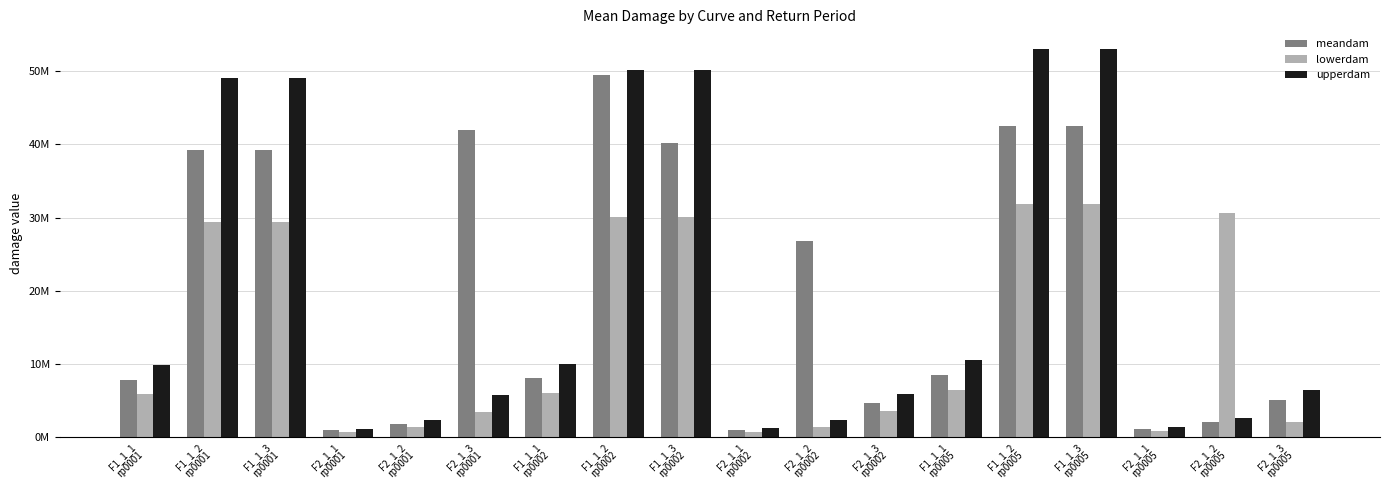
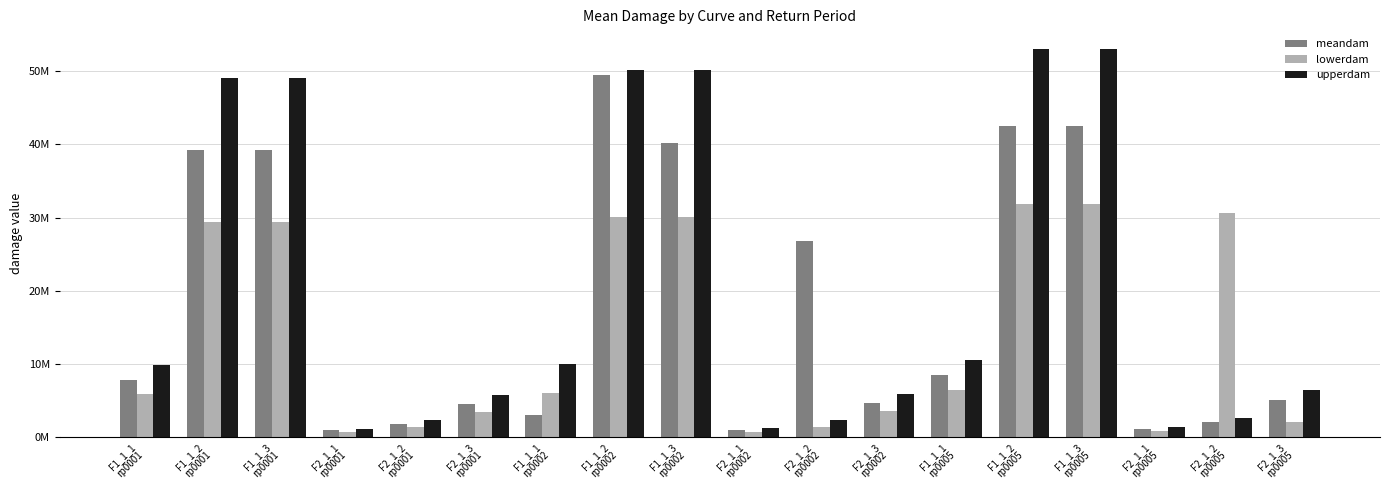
meandam, F2_1_3 rp0001: 42000000 -> 5000000
meandam, F1_1_1 rp0002: 8000000 -> 3000000
